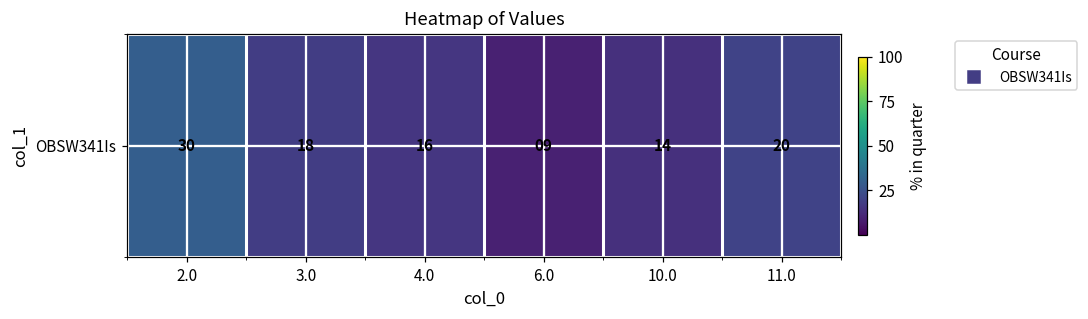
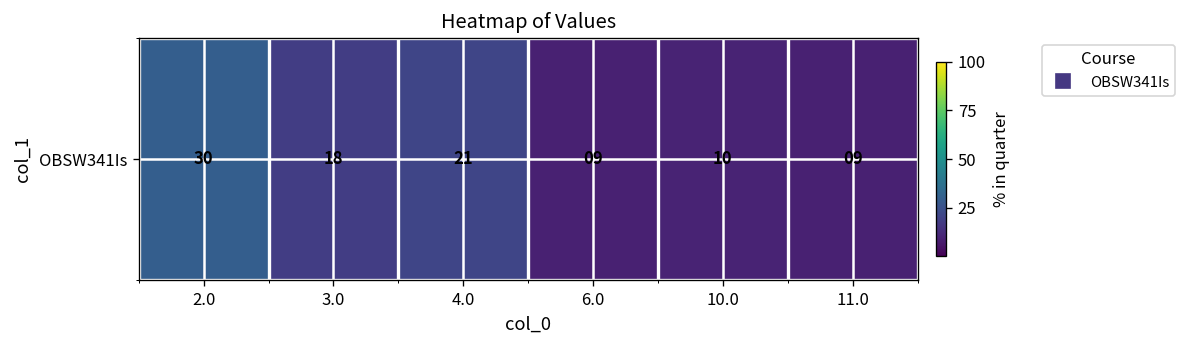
OBSW341Is, 4.0: 16 -> 21
OBSW341Is, 10.0: 14 -> 10
OBSW341Is, 11.0: 20 -> 09
